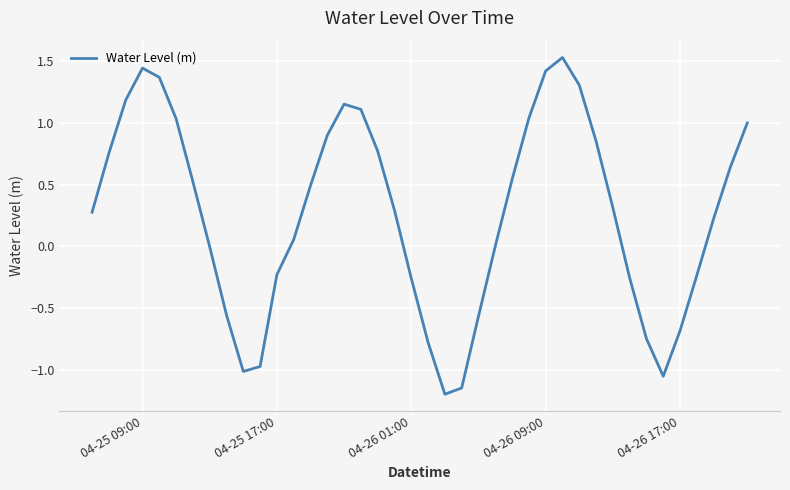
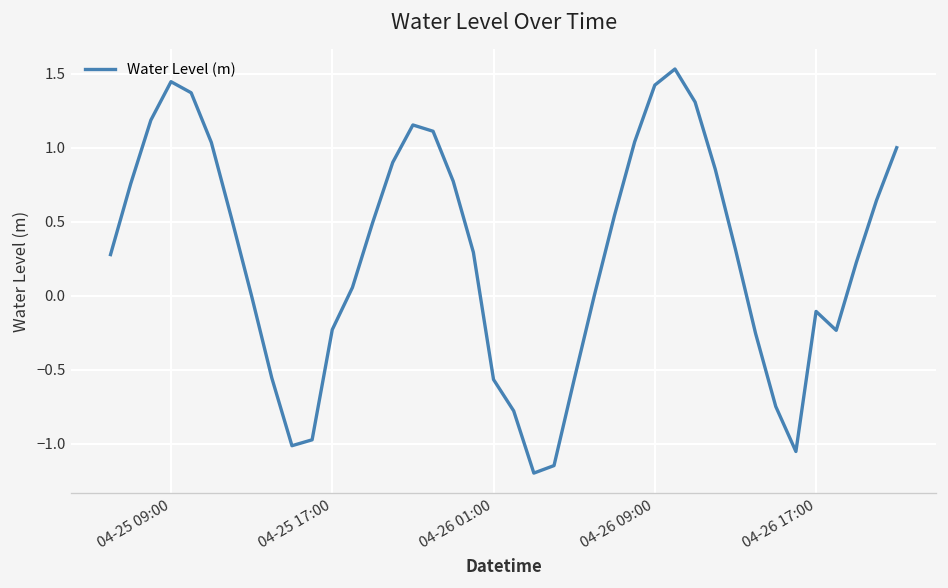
04-26 01:00: -0.26 -> -0.57
04-26 17:00: -0.68 -> -0.11
